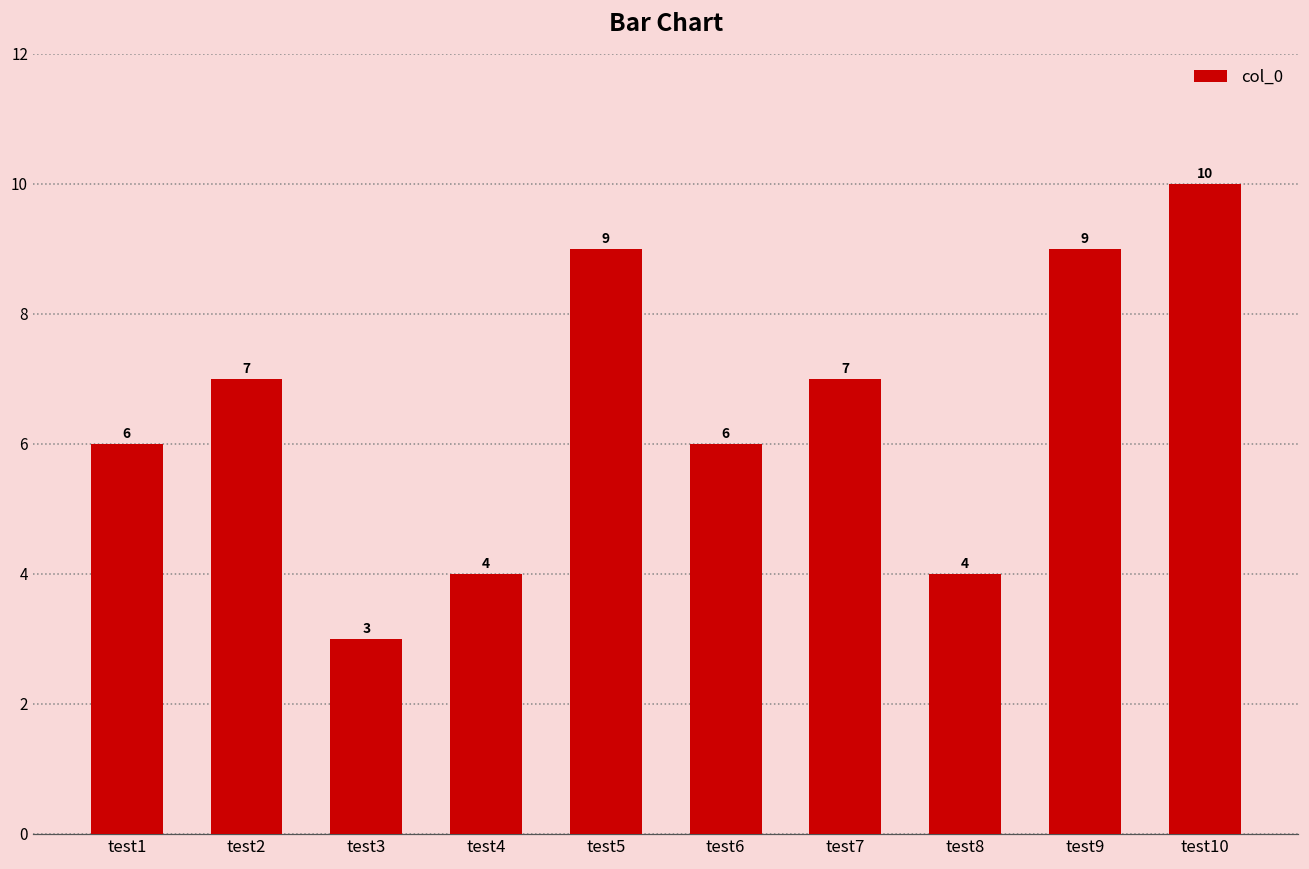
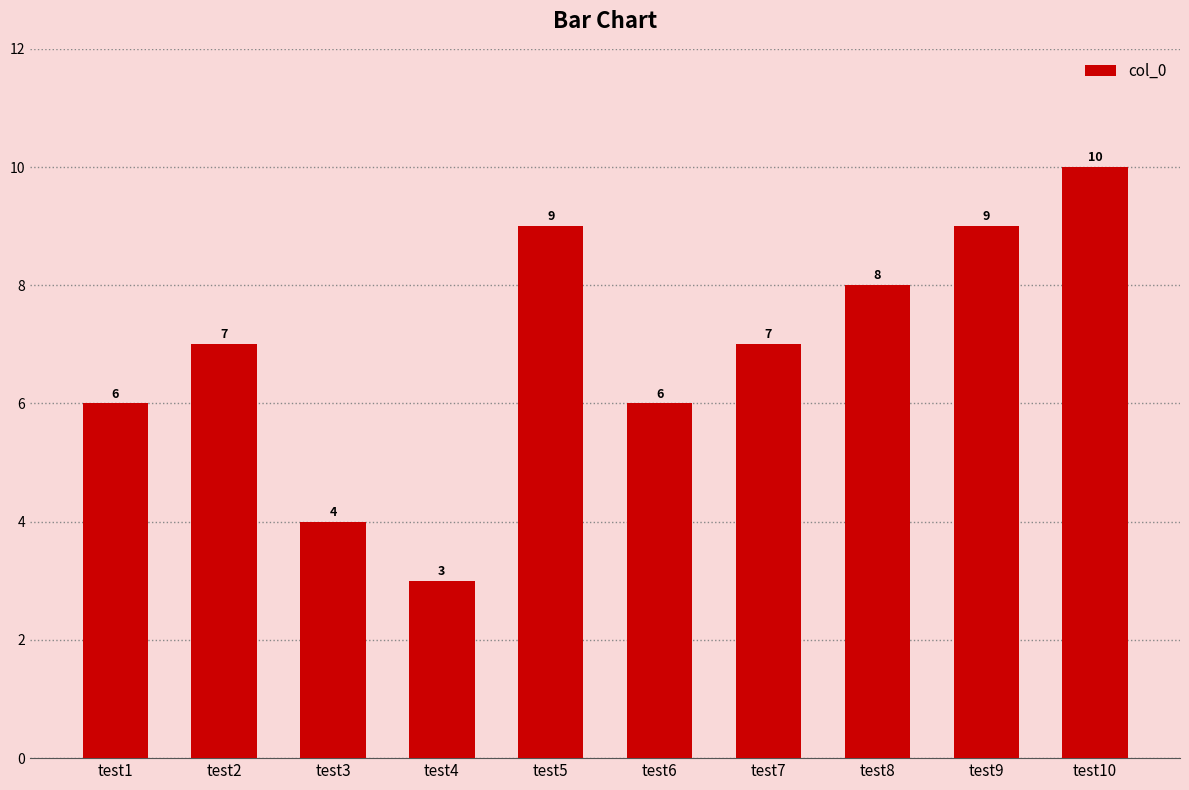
test3: 3 -> 4
test4: 4 -> 3
test8: 4 -> 8
